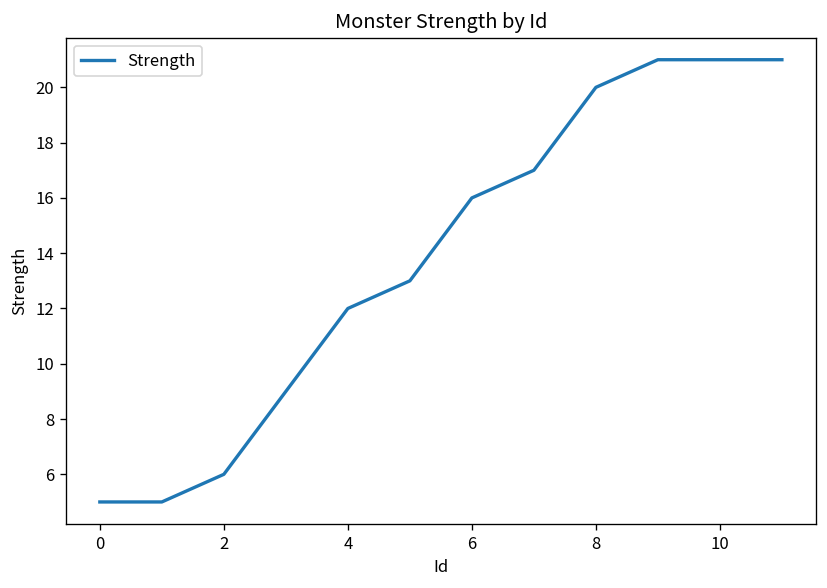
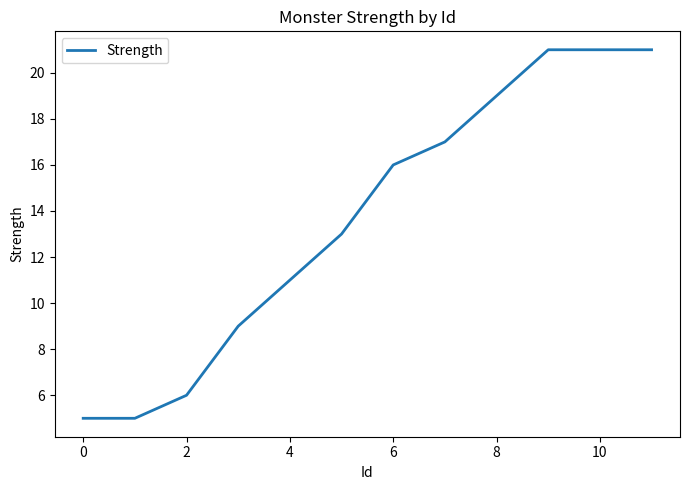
4: 12 -> 11
8: 20 -> 19
